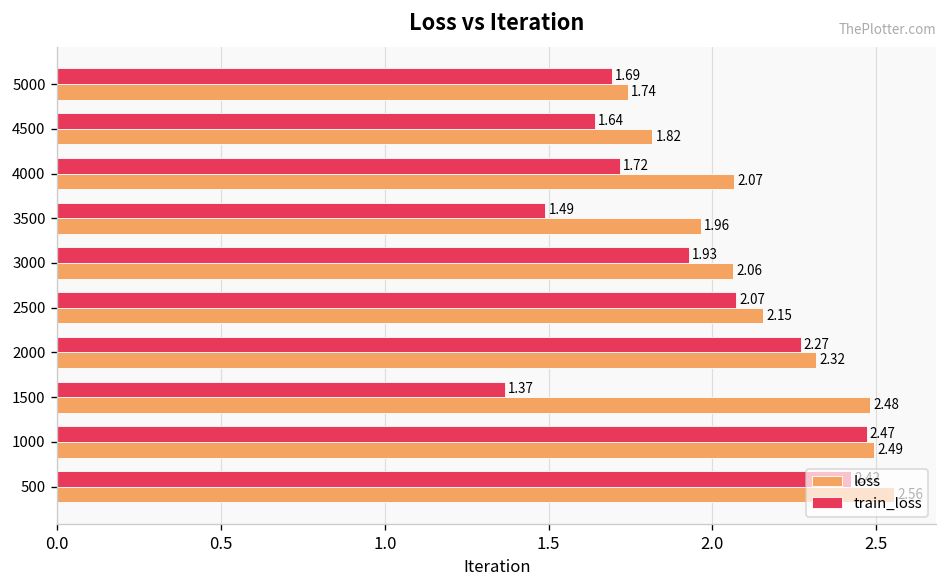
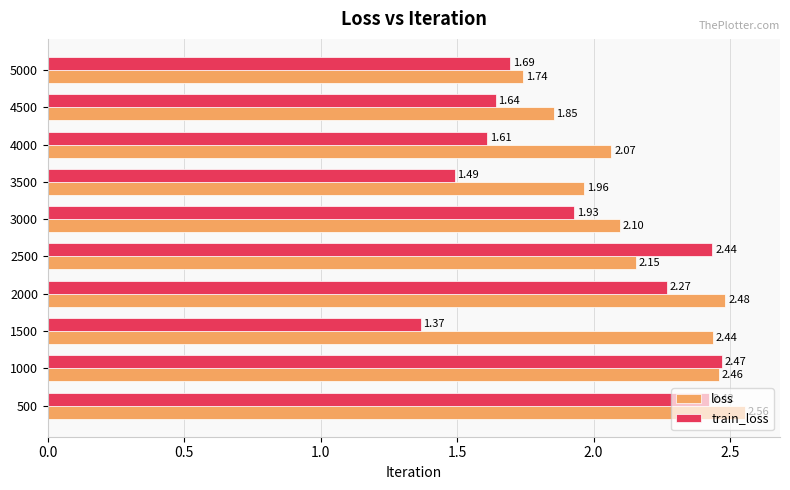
loss, 4500: 1.82 -> 1.85
train_loss, 4000: 1.72 -> 1.61
loss, 3000: 2.06 -> 2.10
train_loss, 2500: 2.07 -> 2.44
loss, 2000: 2.32 -> 2.48
loss, 1500: 2.48 -> 2.44
loss, 1000: 2.49 -> 2.46
